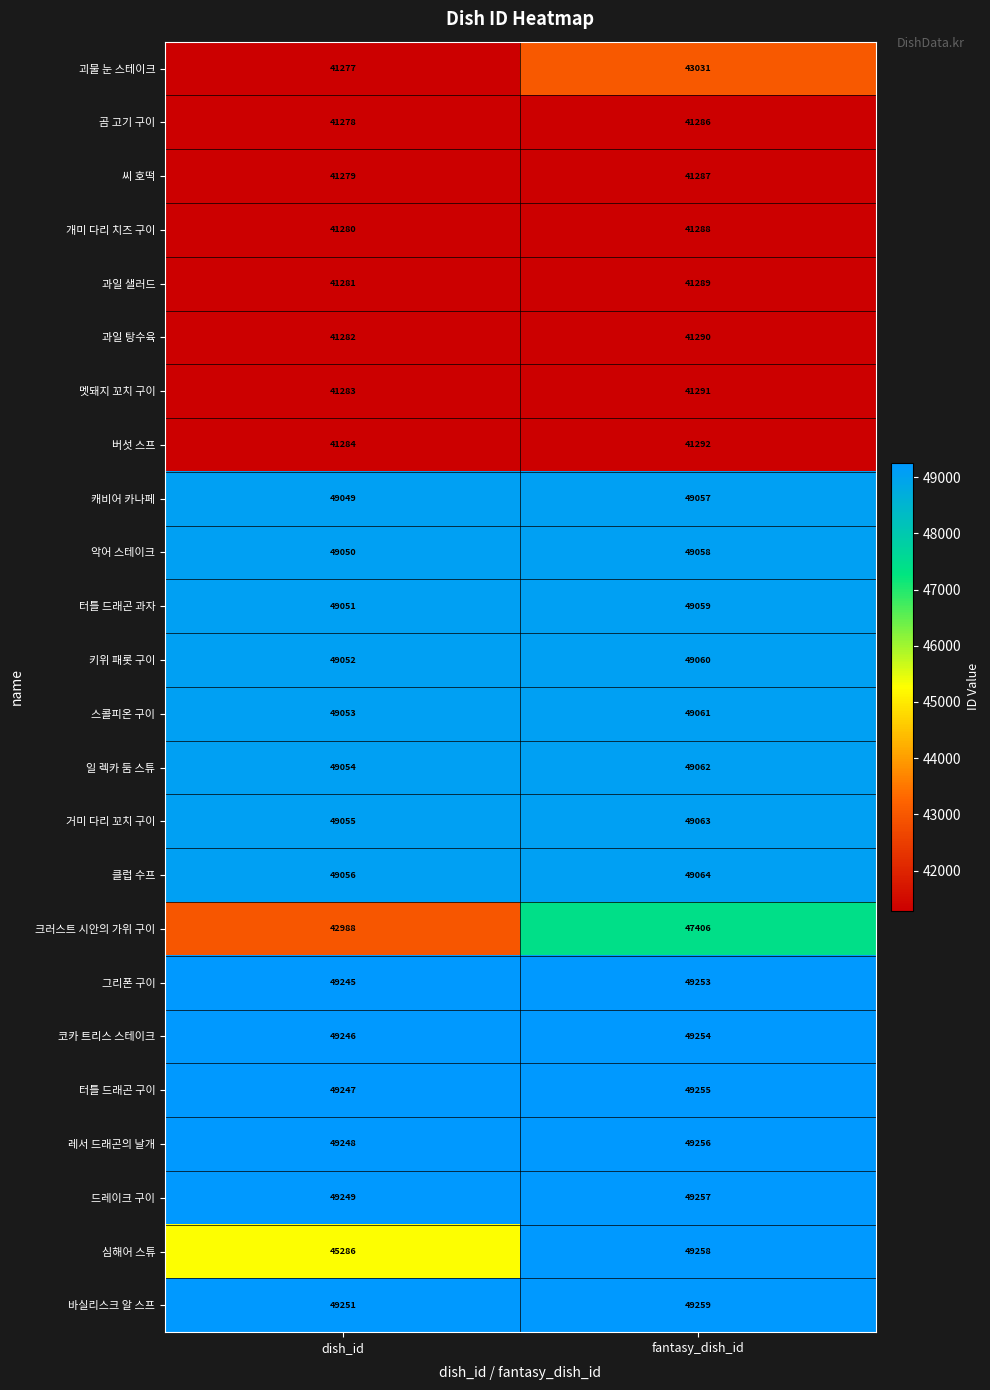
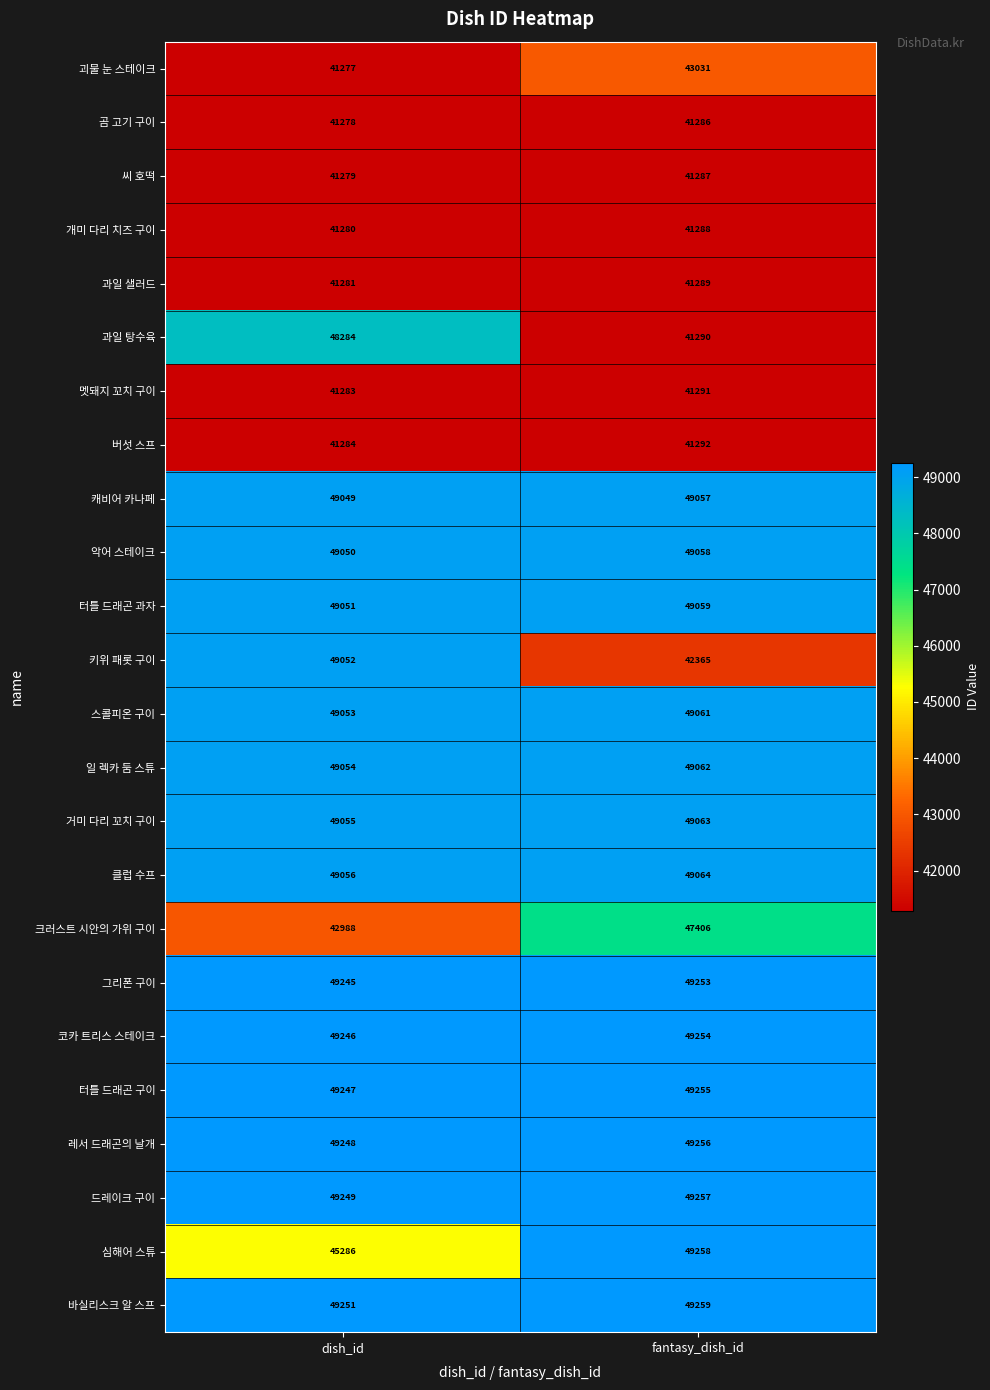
과일 탕수육, dish_id: 41282 -> 48284
키위 패롯 구이, fantasy_dish_id: 49060 -> 42365
